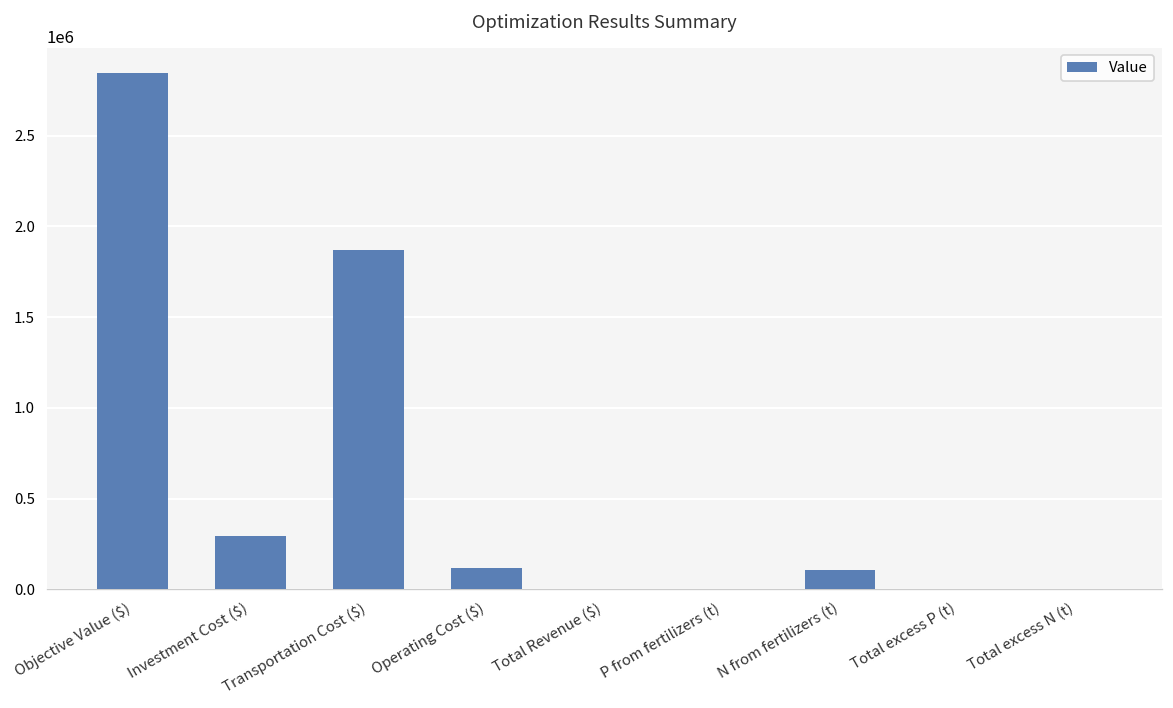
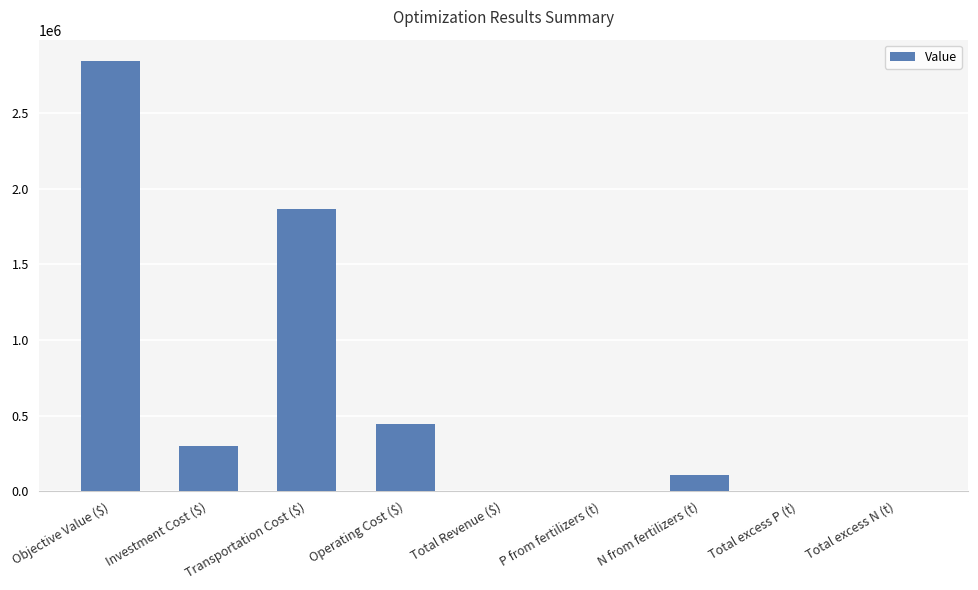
Operating Cost ($): 120000 -> 450000
